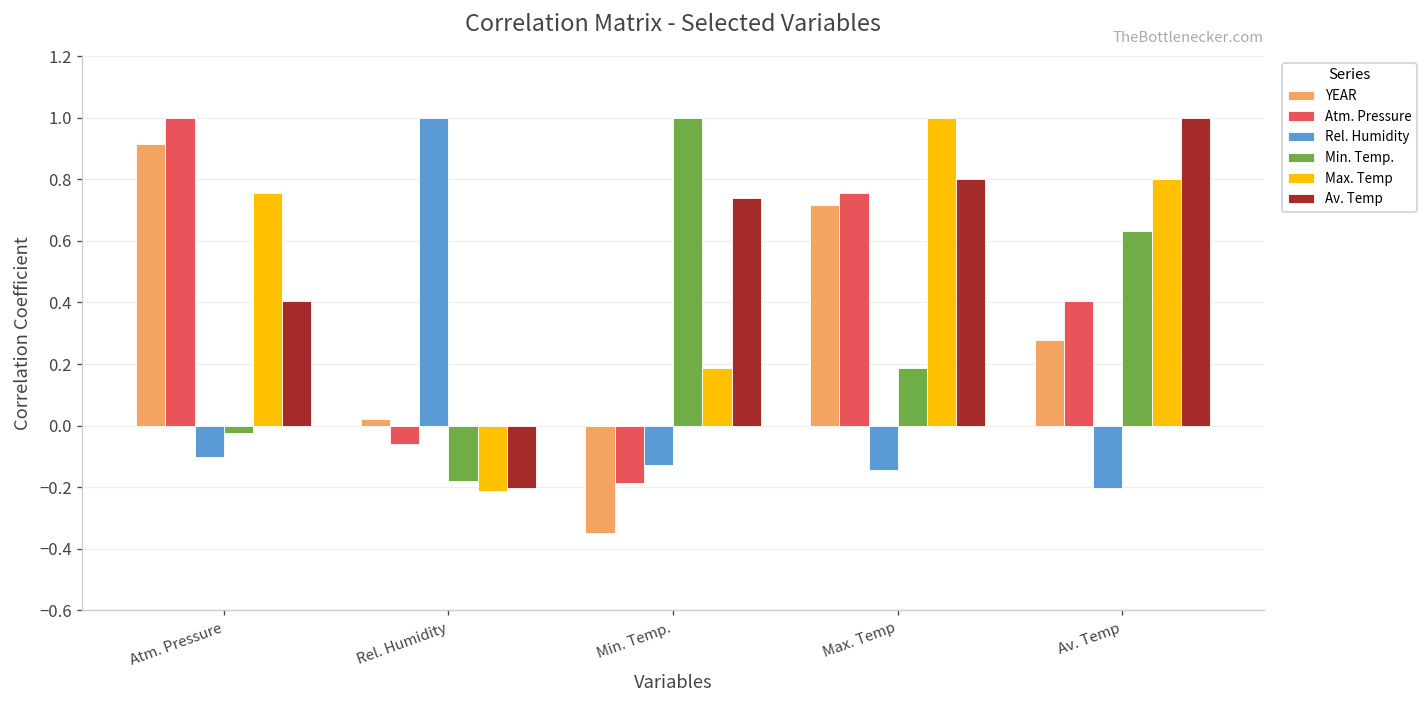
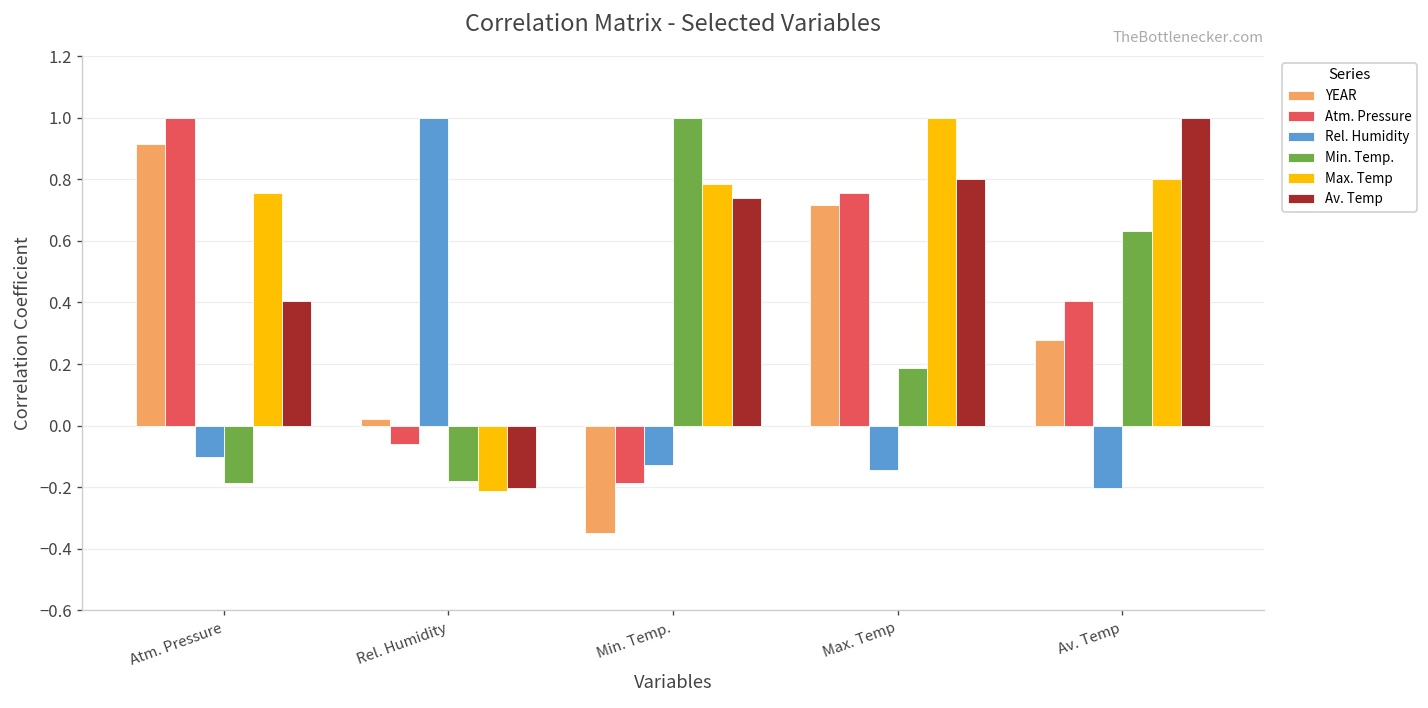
Min. Temp., Atm. Pressure: -0.02 -> -0.19
Max. Temp, Min. Temp.: 0.19 -> 0.78
